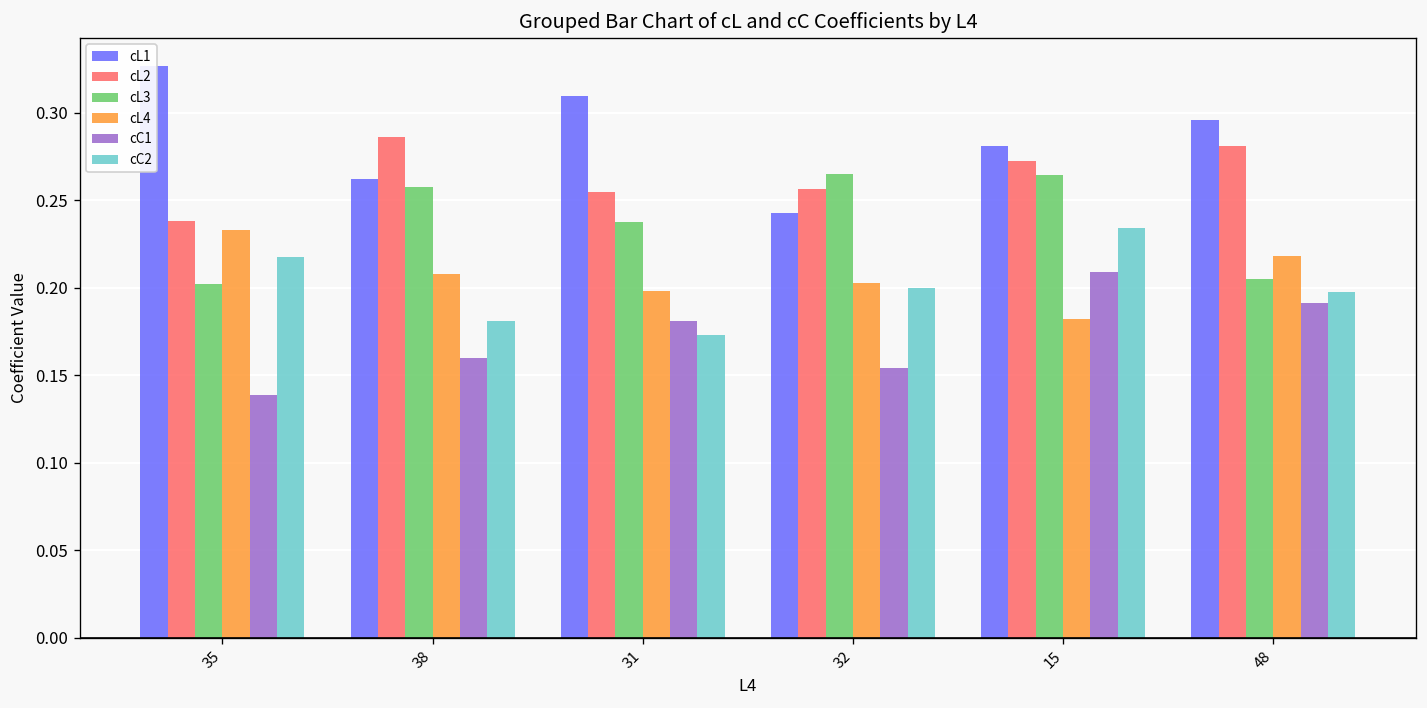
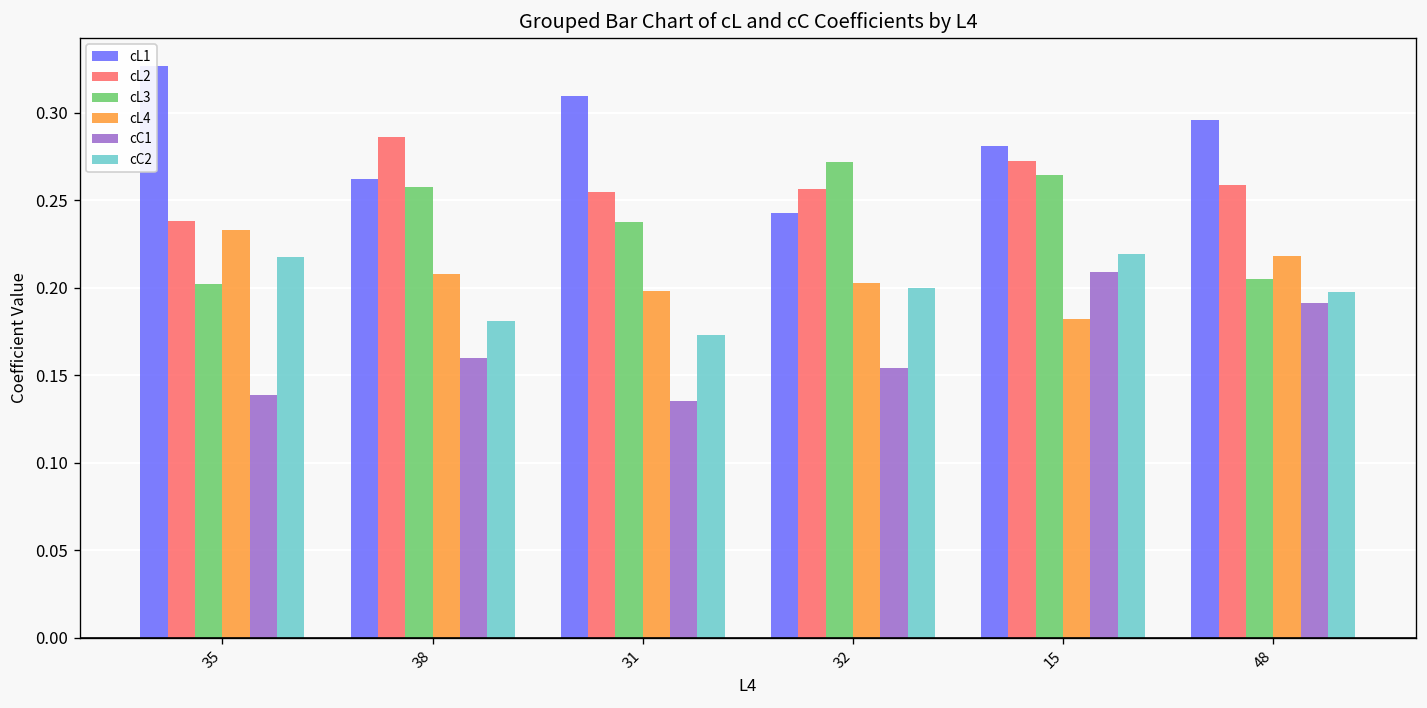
cC1, 31: 0.181 -> 0.135
cL3, 32: 0.265 -> 0.272
cC2, 15: 0.234 -> 0.219
cL2, 48: 0.281 -> 0.259
